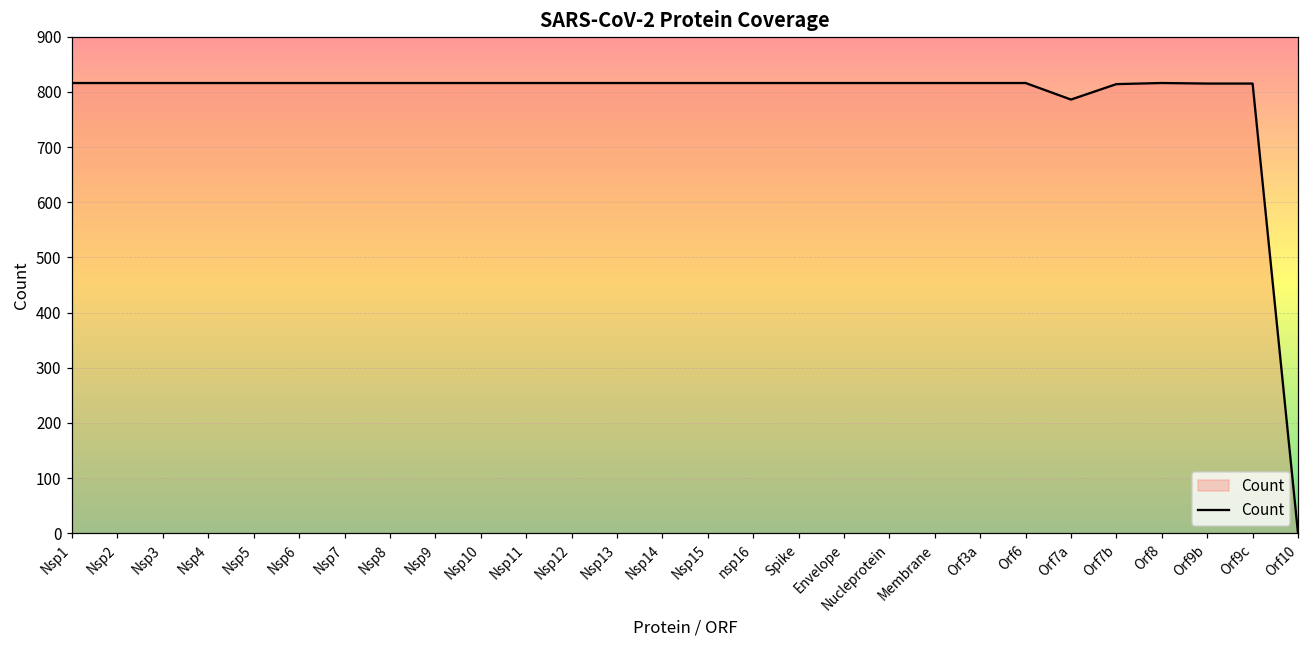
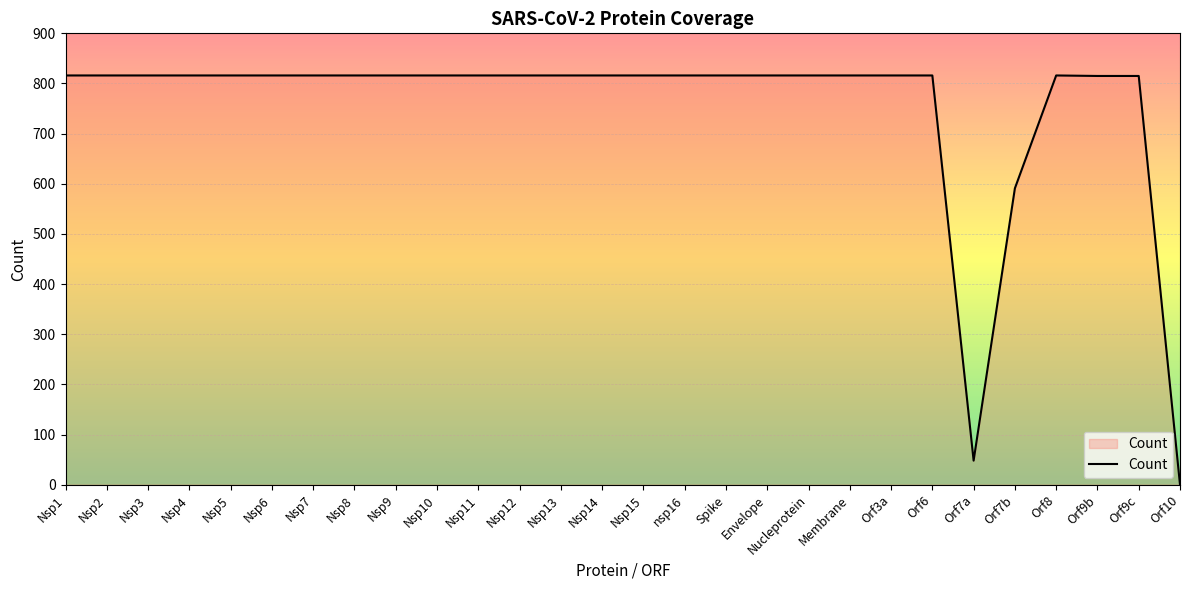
Orf7a: 790 -> 50
Orf7b: 810 -> 590
